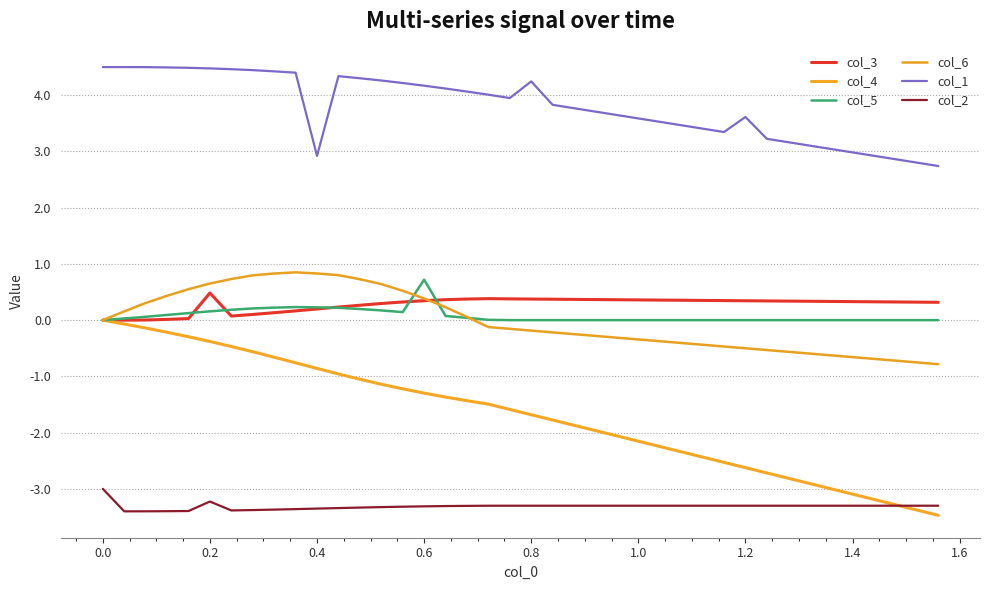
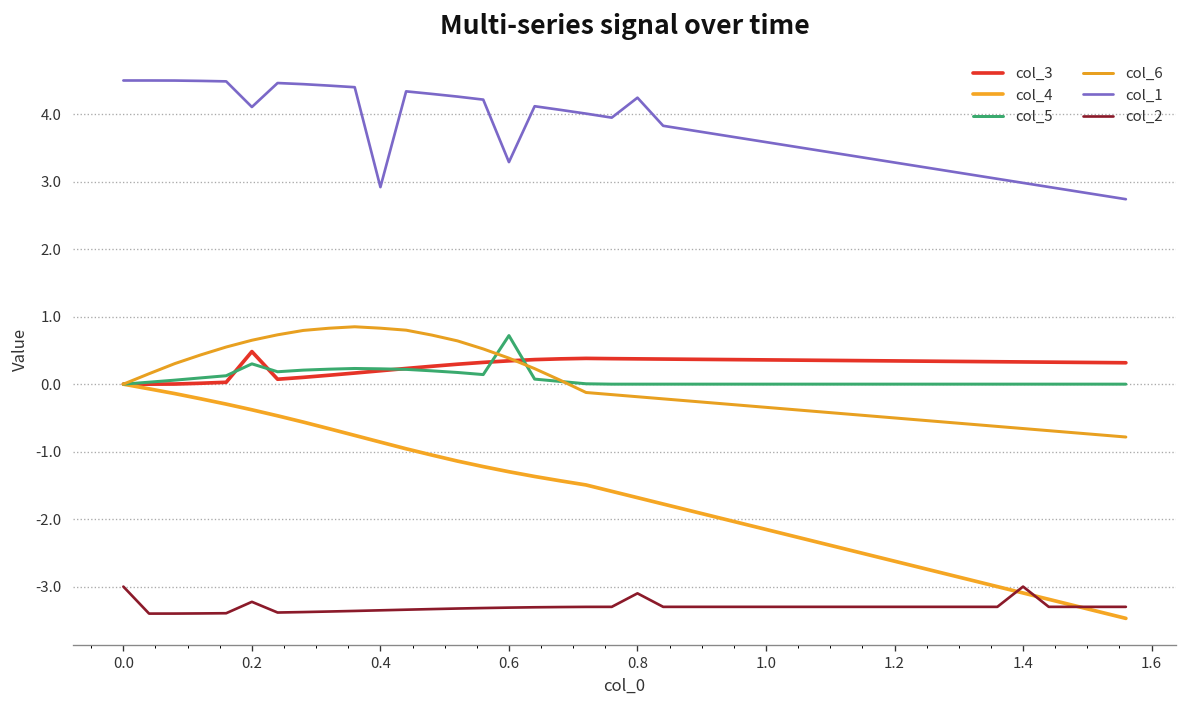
col_5, 0.2: 0.2 -> 0.3
col_1, 0.2: 4.5 -> 4.1
col_1, 0.6: 4.2 -> 3.3
col_2, 0.8: -3.3 -> -3.1
col_1, 1.2: 3.6 -> 3.3
col_2, 1.4: -3.3 -> -3.0
